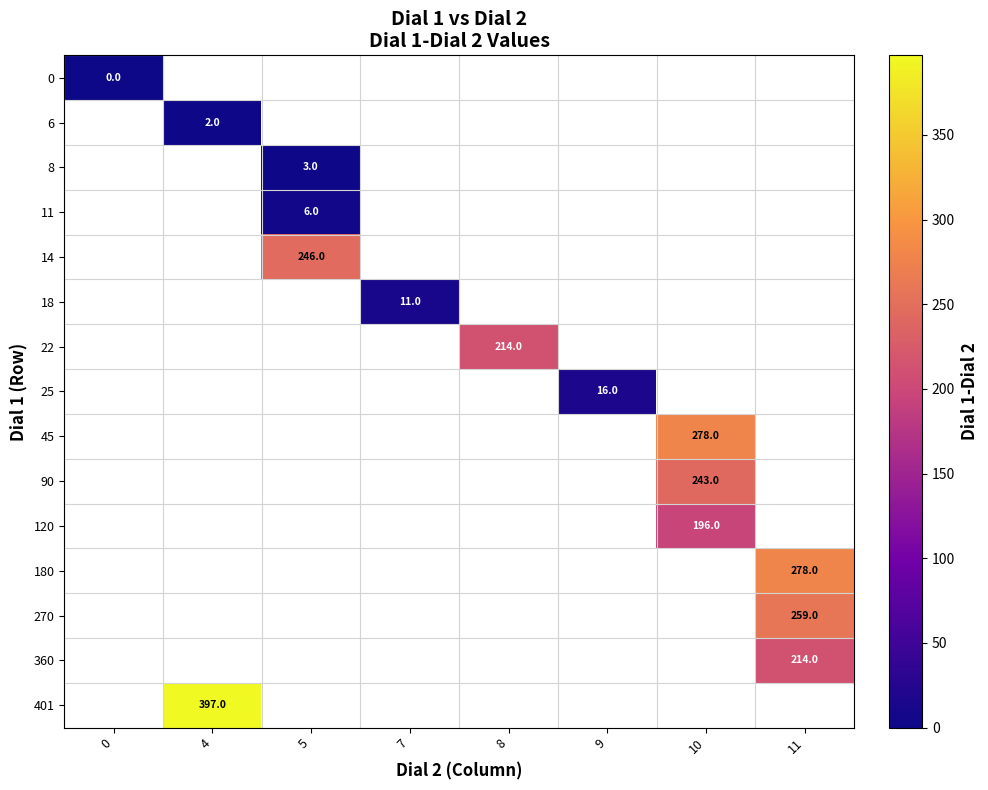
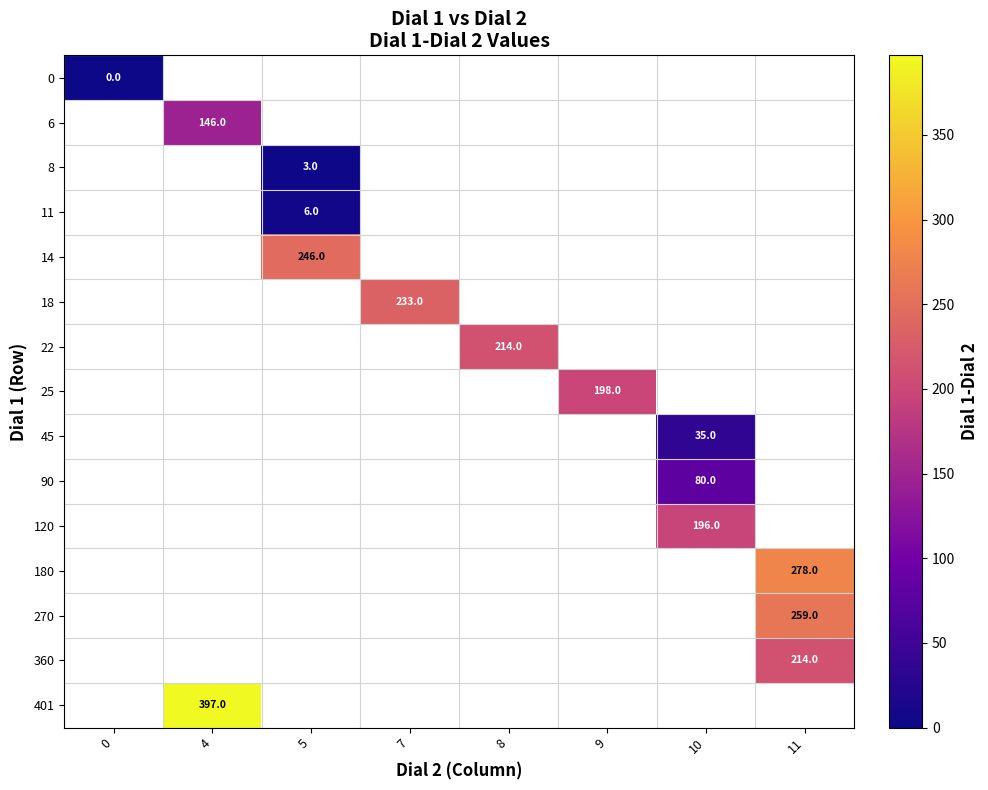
6, 4: 2.0 -> 146.0
18, 7: 11.0 -> 233.0
25, 9: 16.0 -> 198.0
45, 10: 278.0 -> 35.0
90, 10: 243.0 -> 80.0
